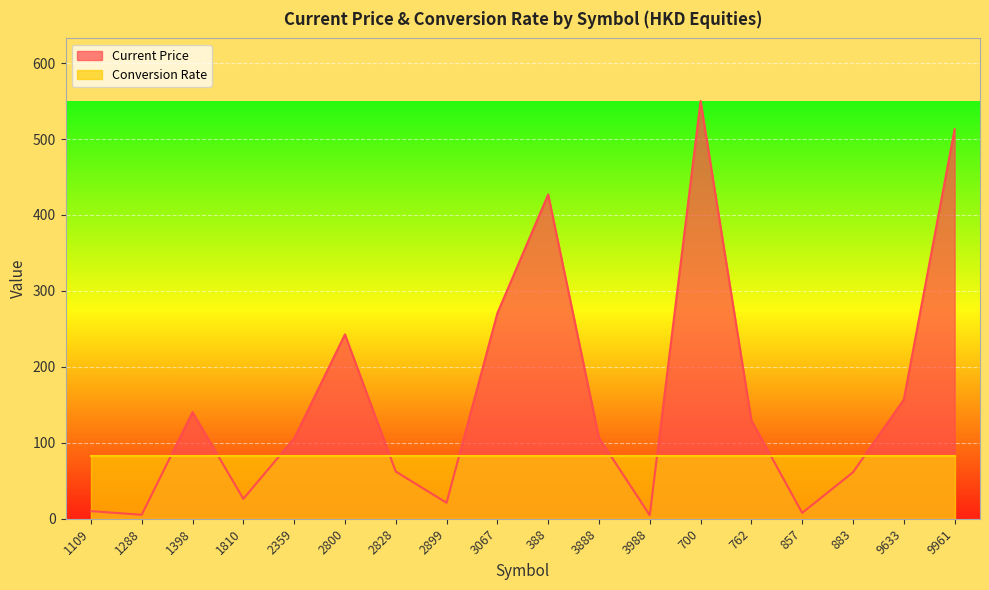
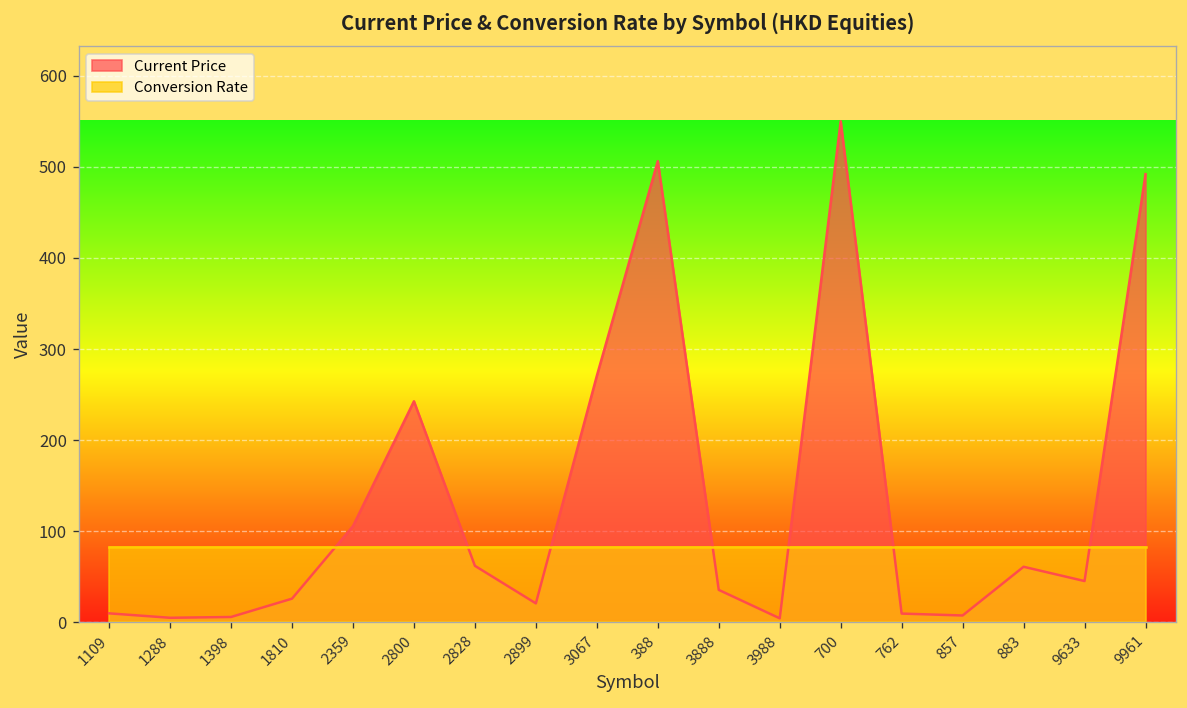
Current Price, 1398: 140 -> 10
Current Price, 388: 430 -> 510
Current Price, 3888: 110 -> 40
Current Price, 762: 130 -> 10
Current Price, 9633: 160 -> 50
Current Price, 9961: 510 -> 490
